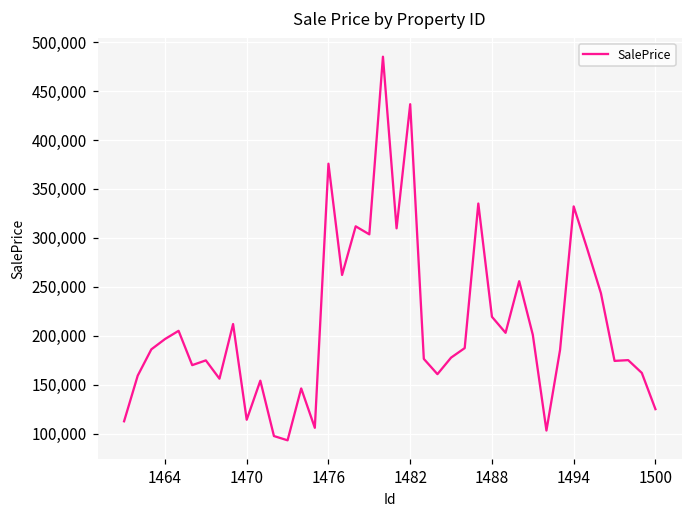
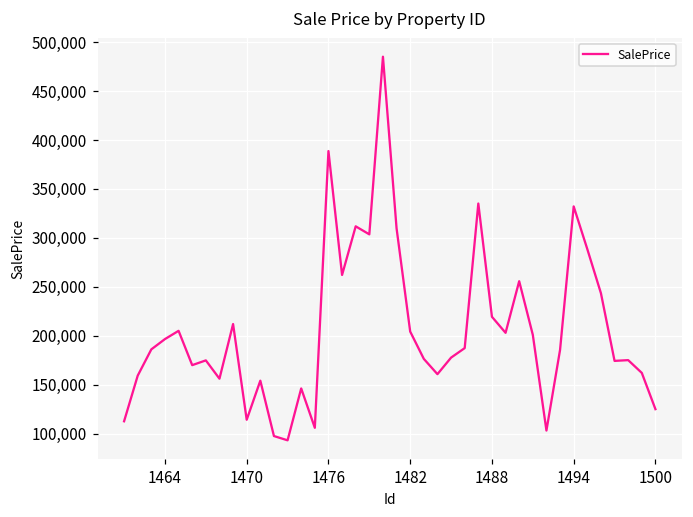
1476: 380,000 -> 390,000
1482: 440,000 -> 200,000
